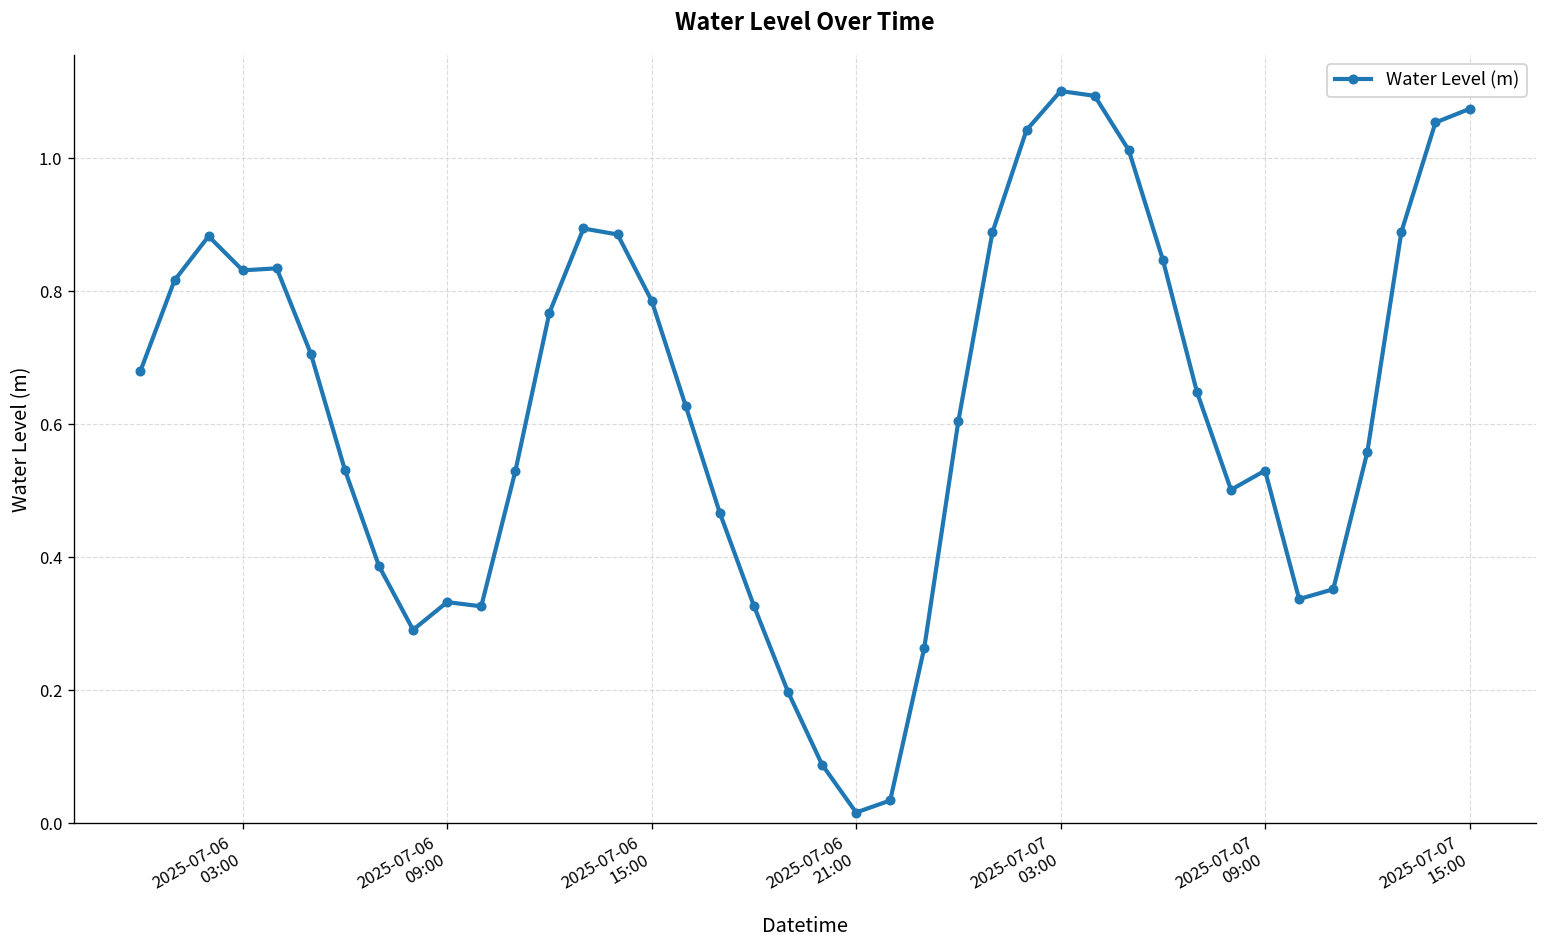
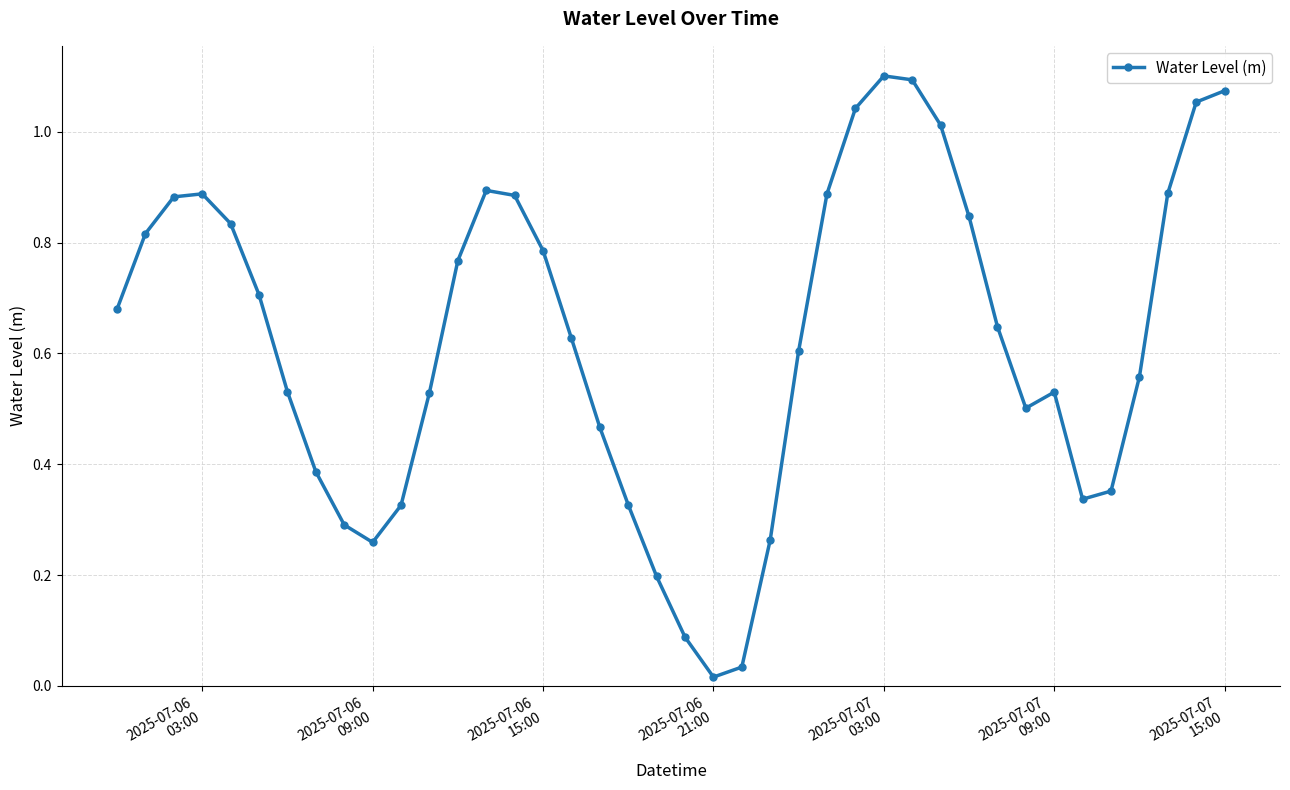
2025-07-06 03:00: 0.83 -> 0.89
2025-07-06 09:00: 0.33 -> 0.26
